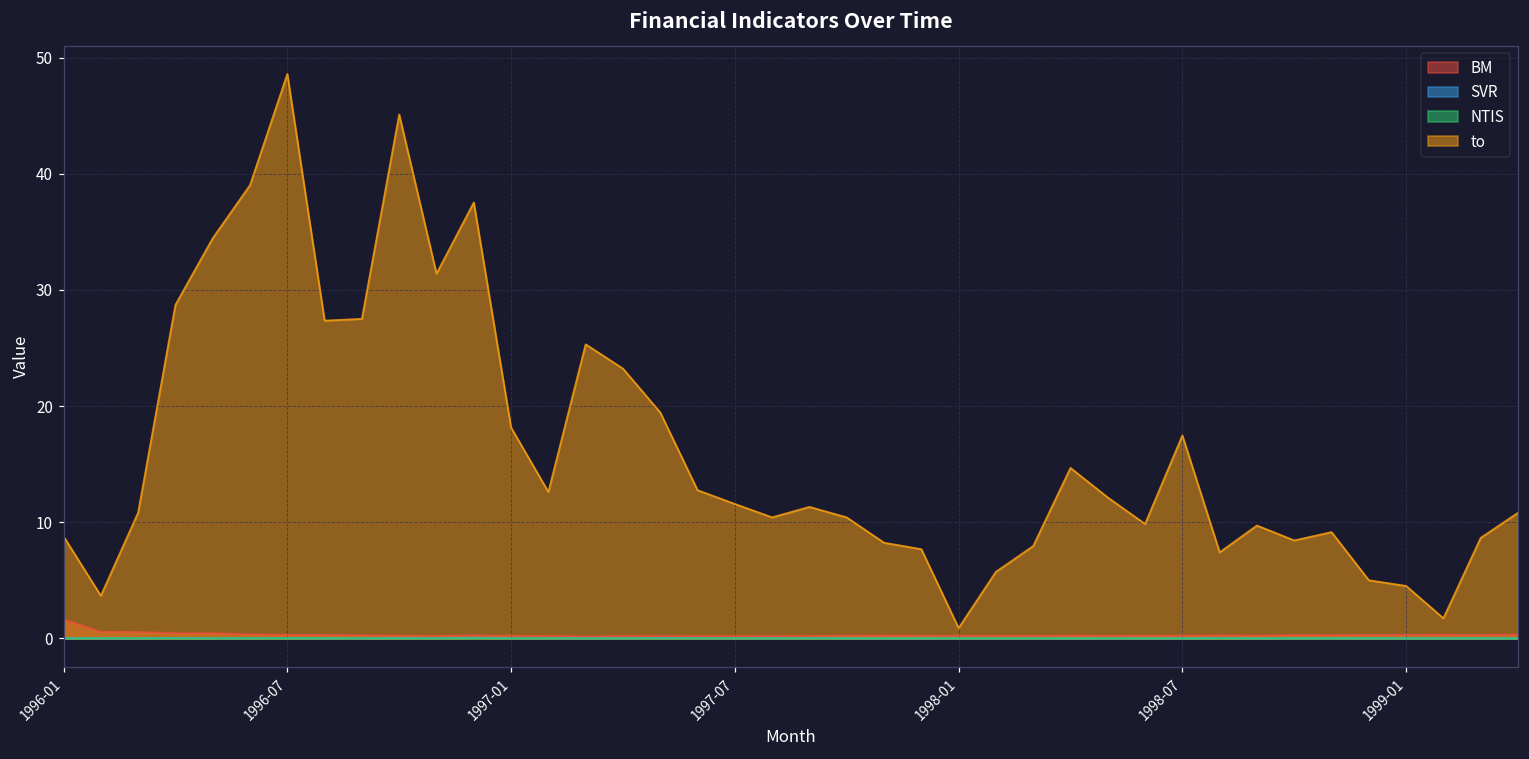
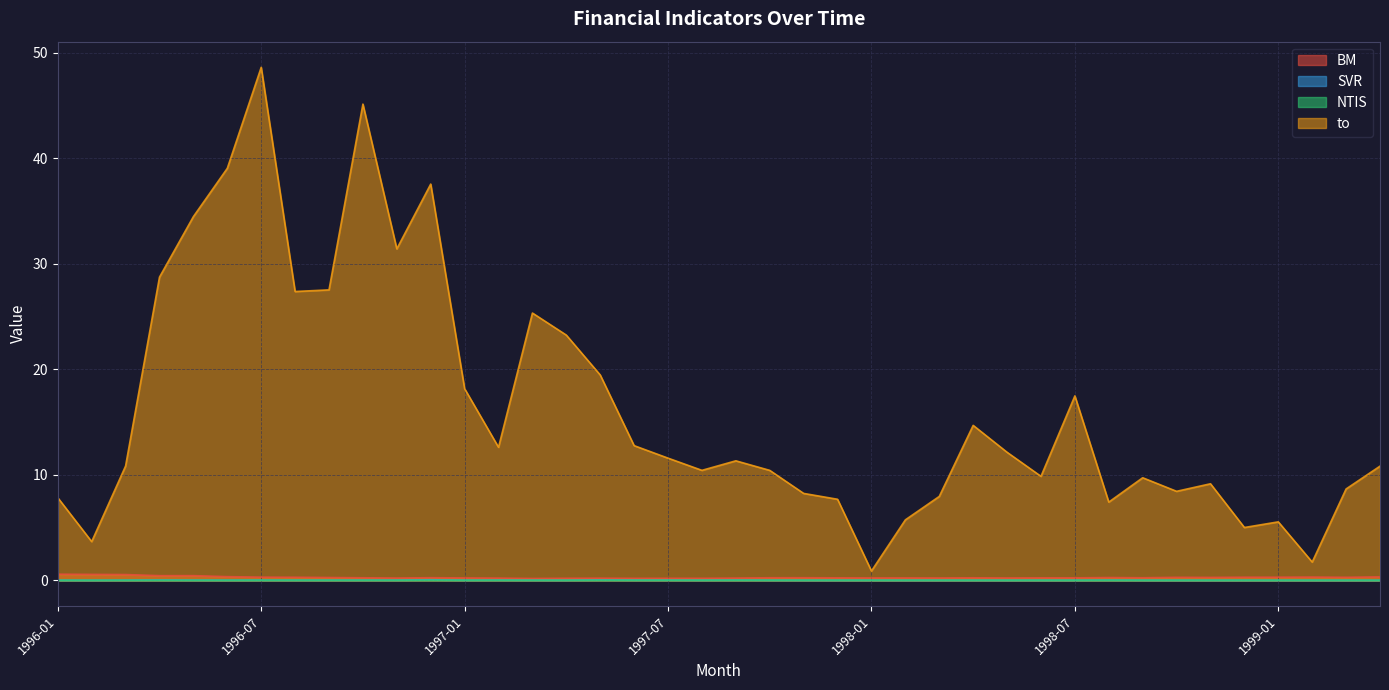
BM, 1996-01: 1.6 -> 0.6
to, 1996-01: 8.8 -> 7.8
to, 1999-01: 4.5 -> 5.5
